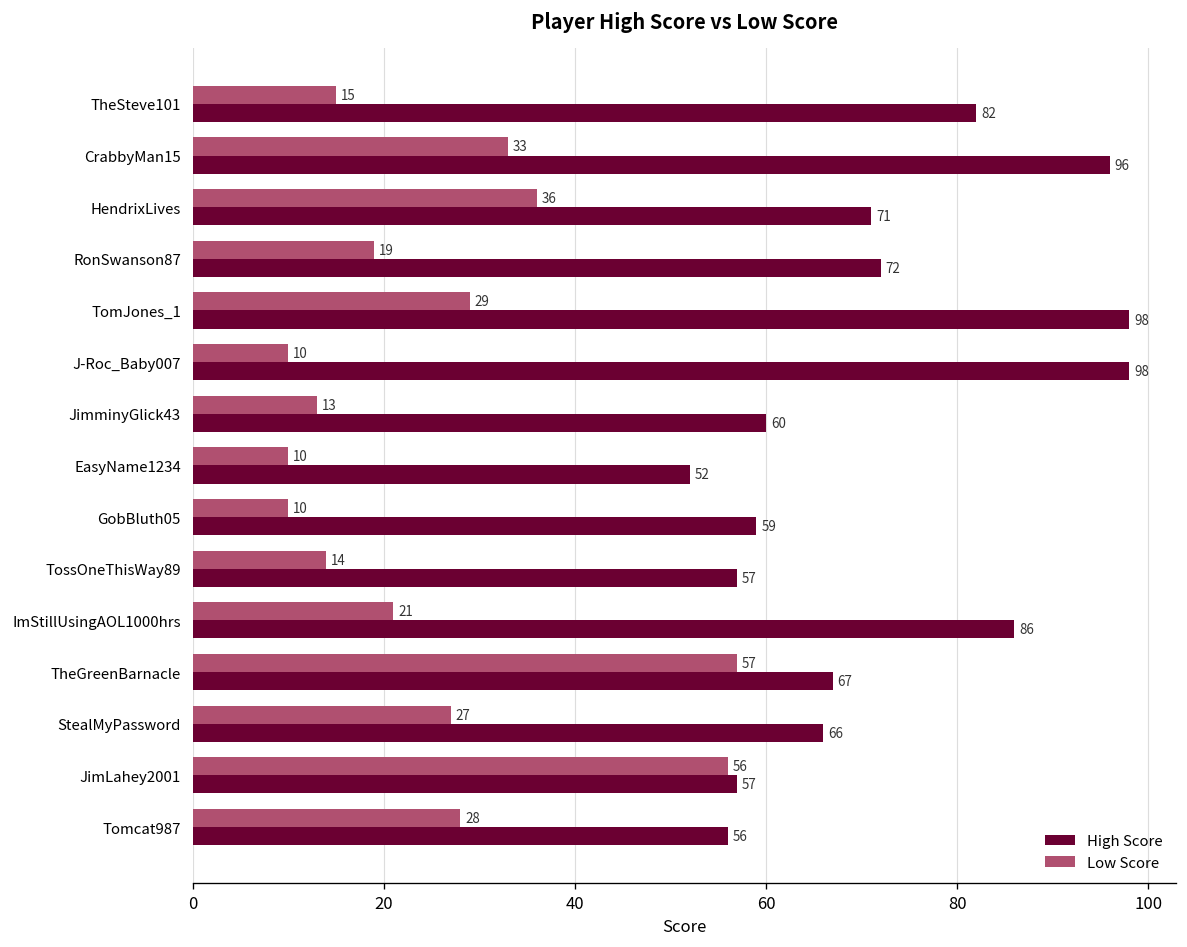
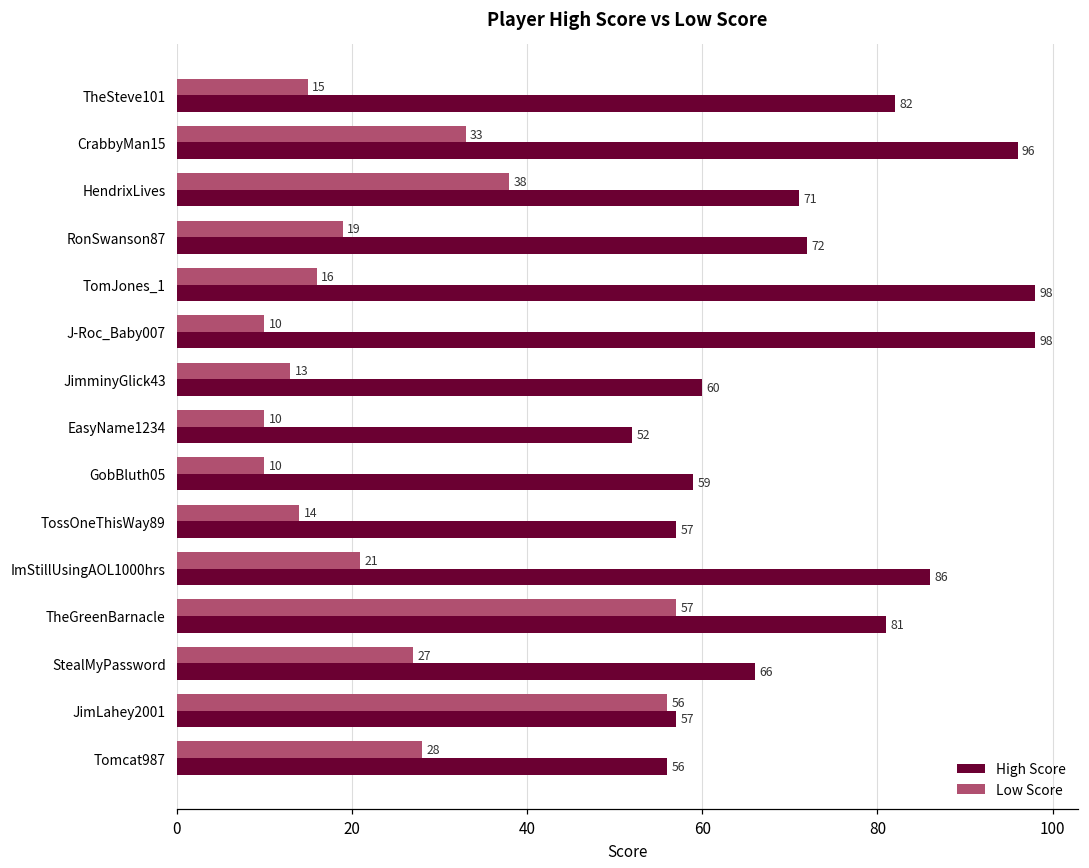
Low Score, HendrixLives: 36 -> 38
Low Score, TomJones_1: 29 -> 16
High Score, TheGreenBarnacle: 67 -> 81
